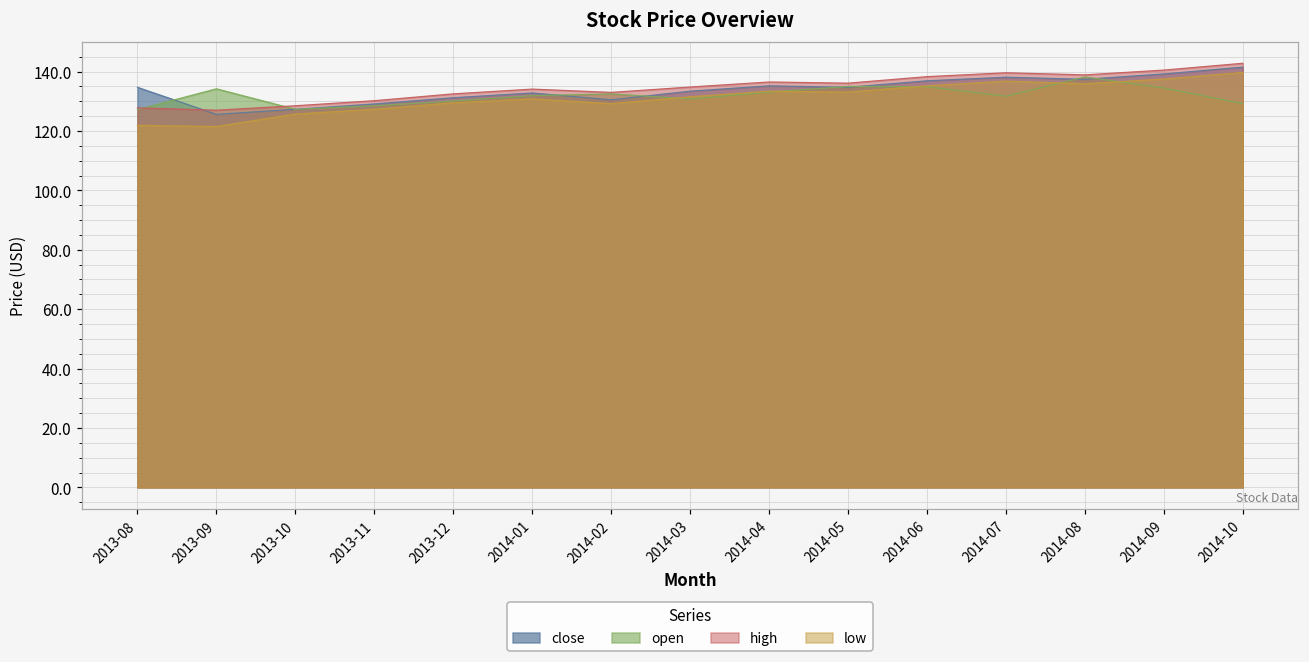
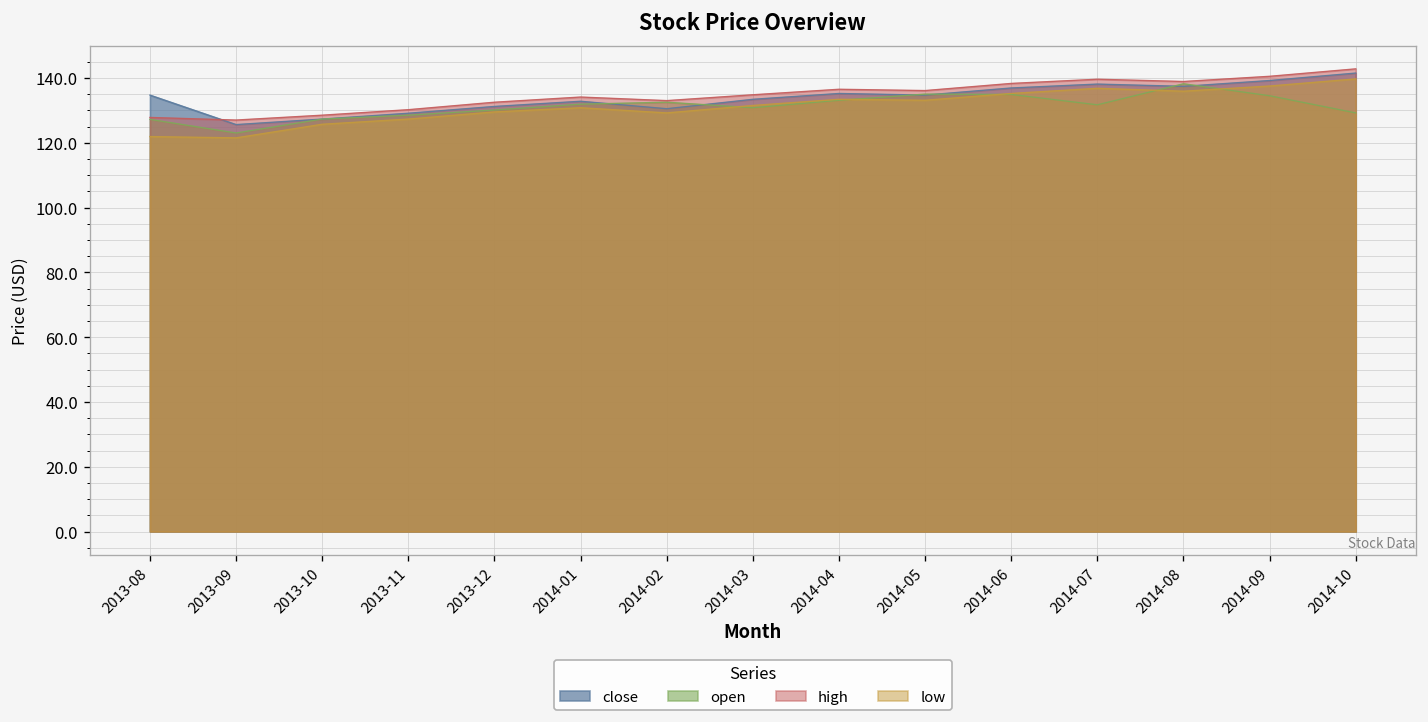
open, 2013-09: 134 -> 123
